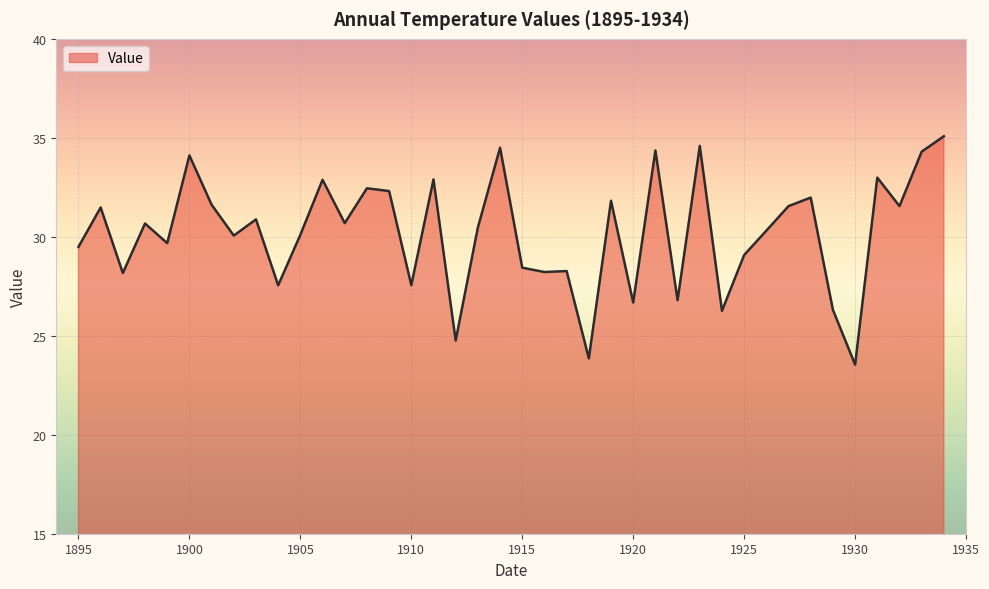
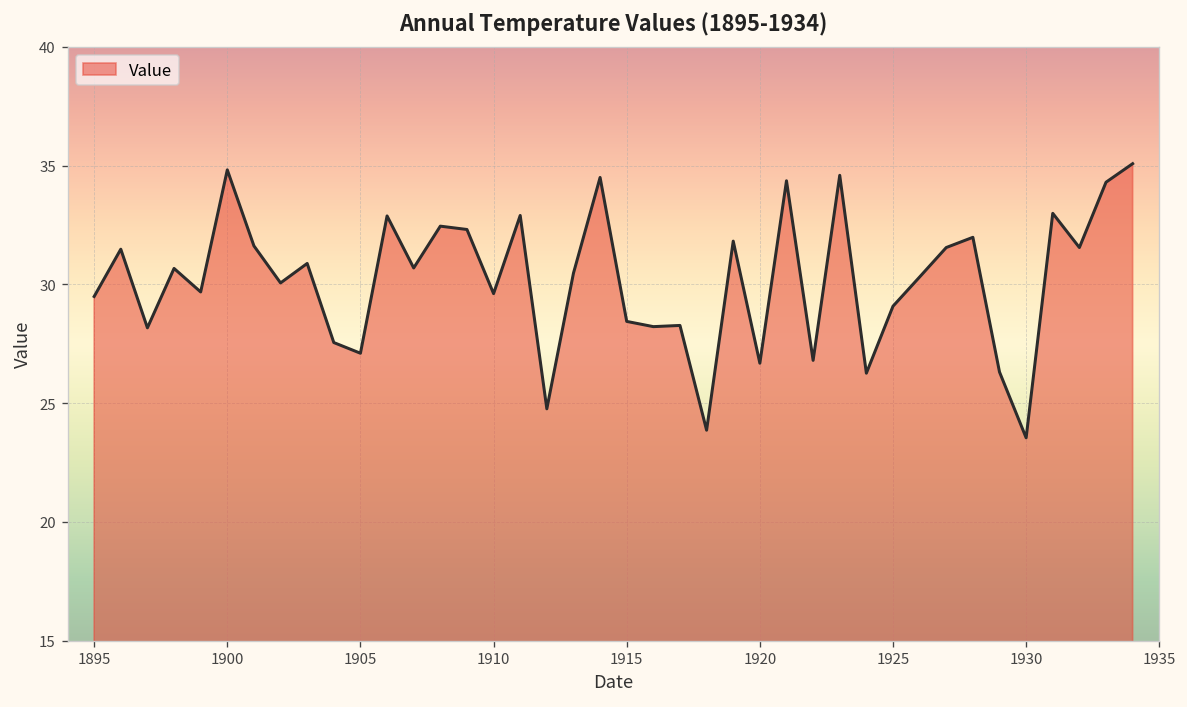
1900: 34.1 -> 34.8
1905: 30.1 -> 27.1
1910: 27.6 -> 29.6
